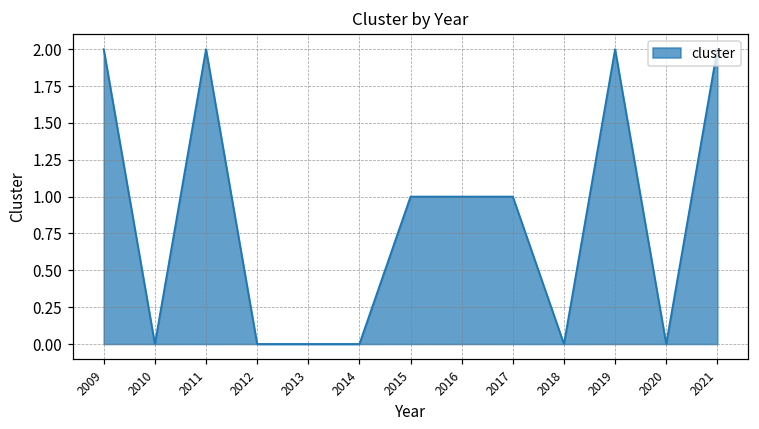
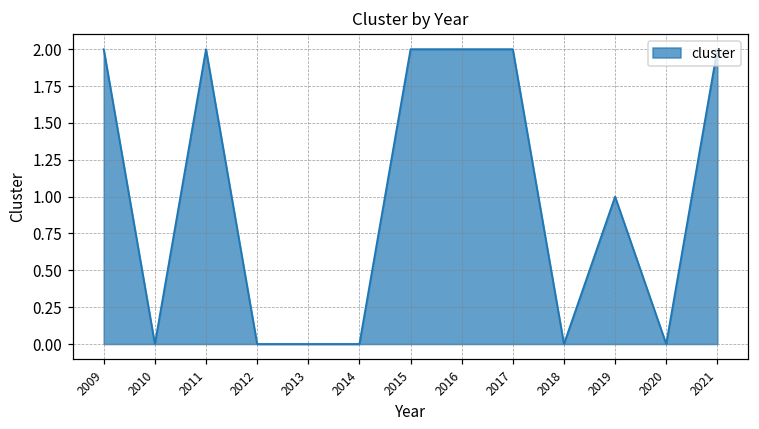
2015: 1 -> 2
2016: 1 -> 2
2017: 1 -> 2
2019: 2 -> 1
